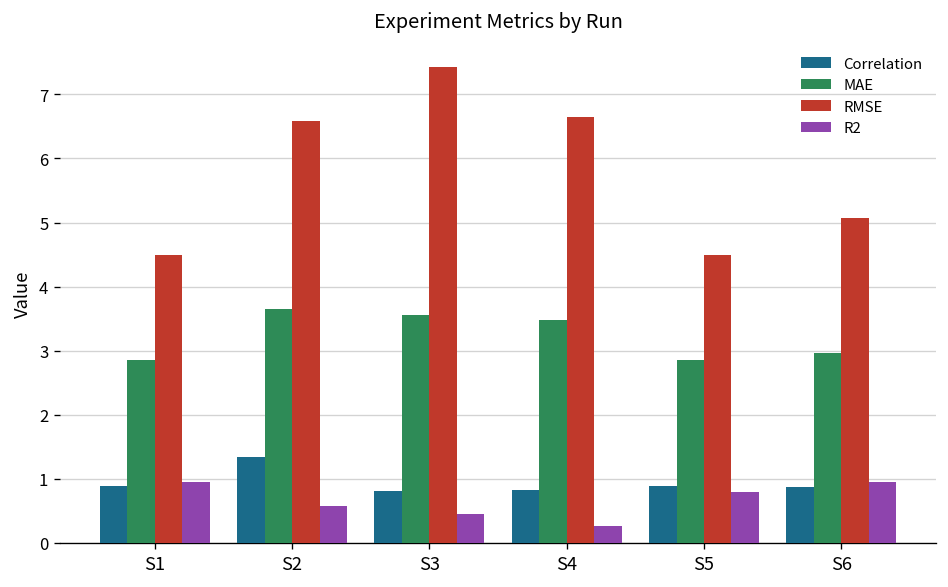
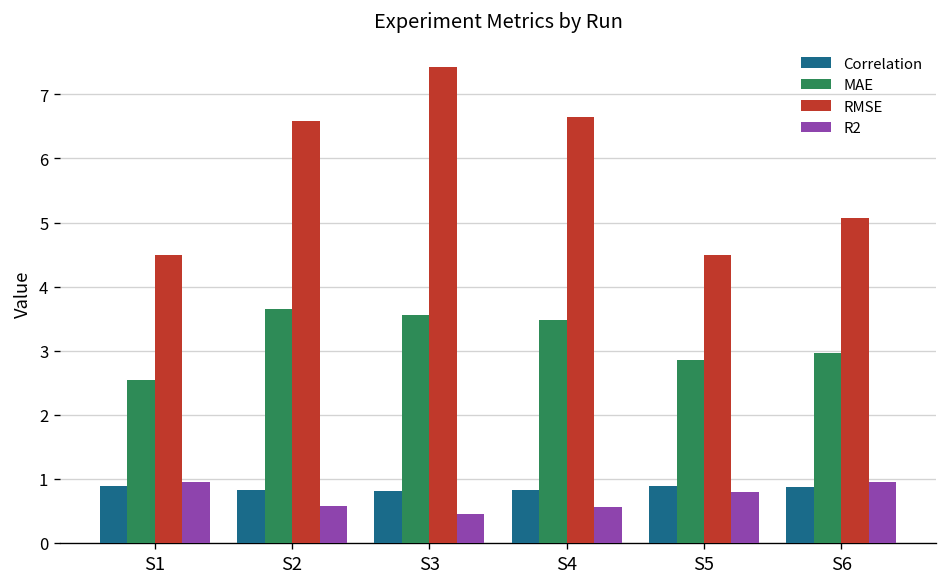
MAE, S1: 2.8 -> 2.5
Correlation, S2: 1.3 -> 0.8
R2, S4: 0.3 -> 0.6
